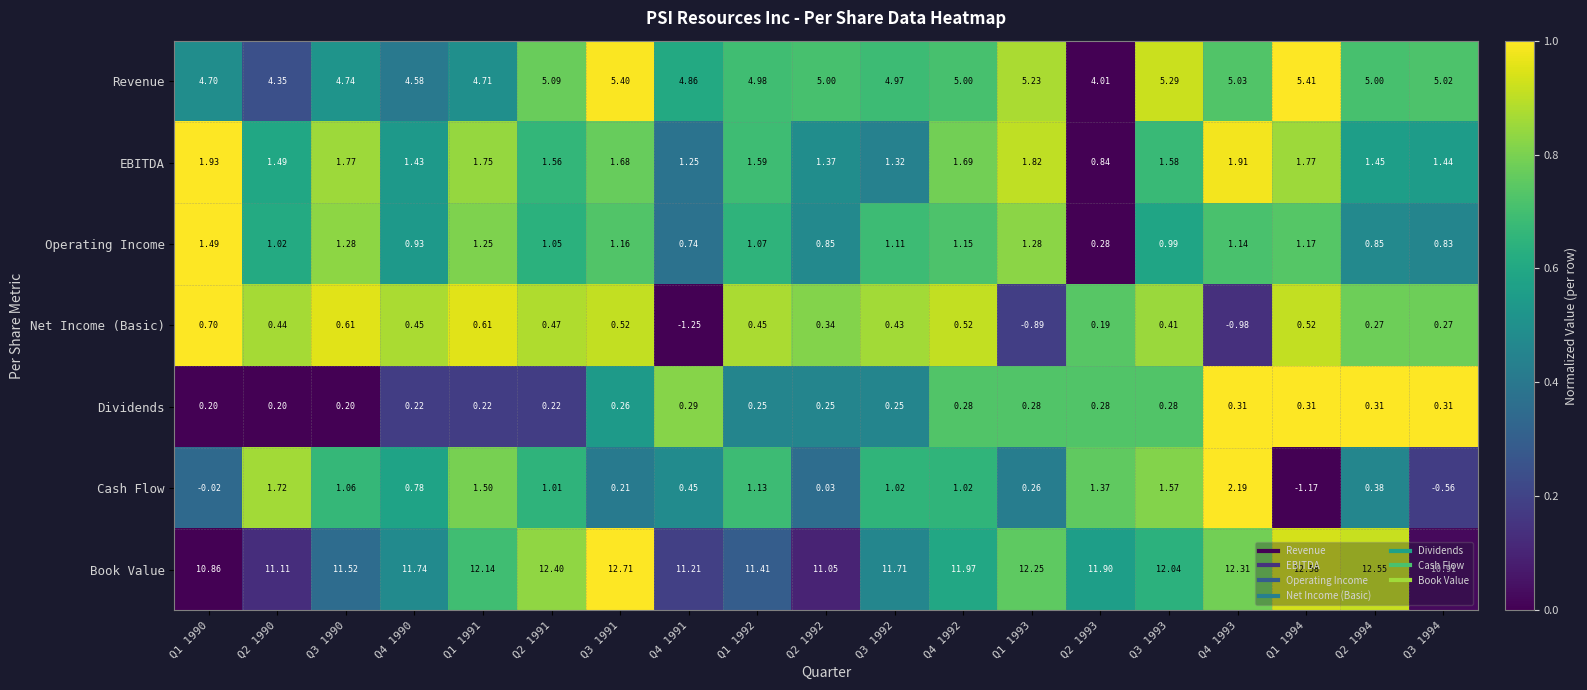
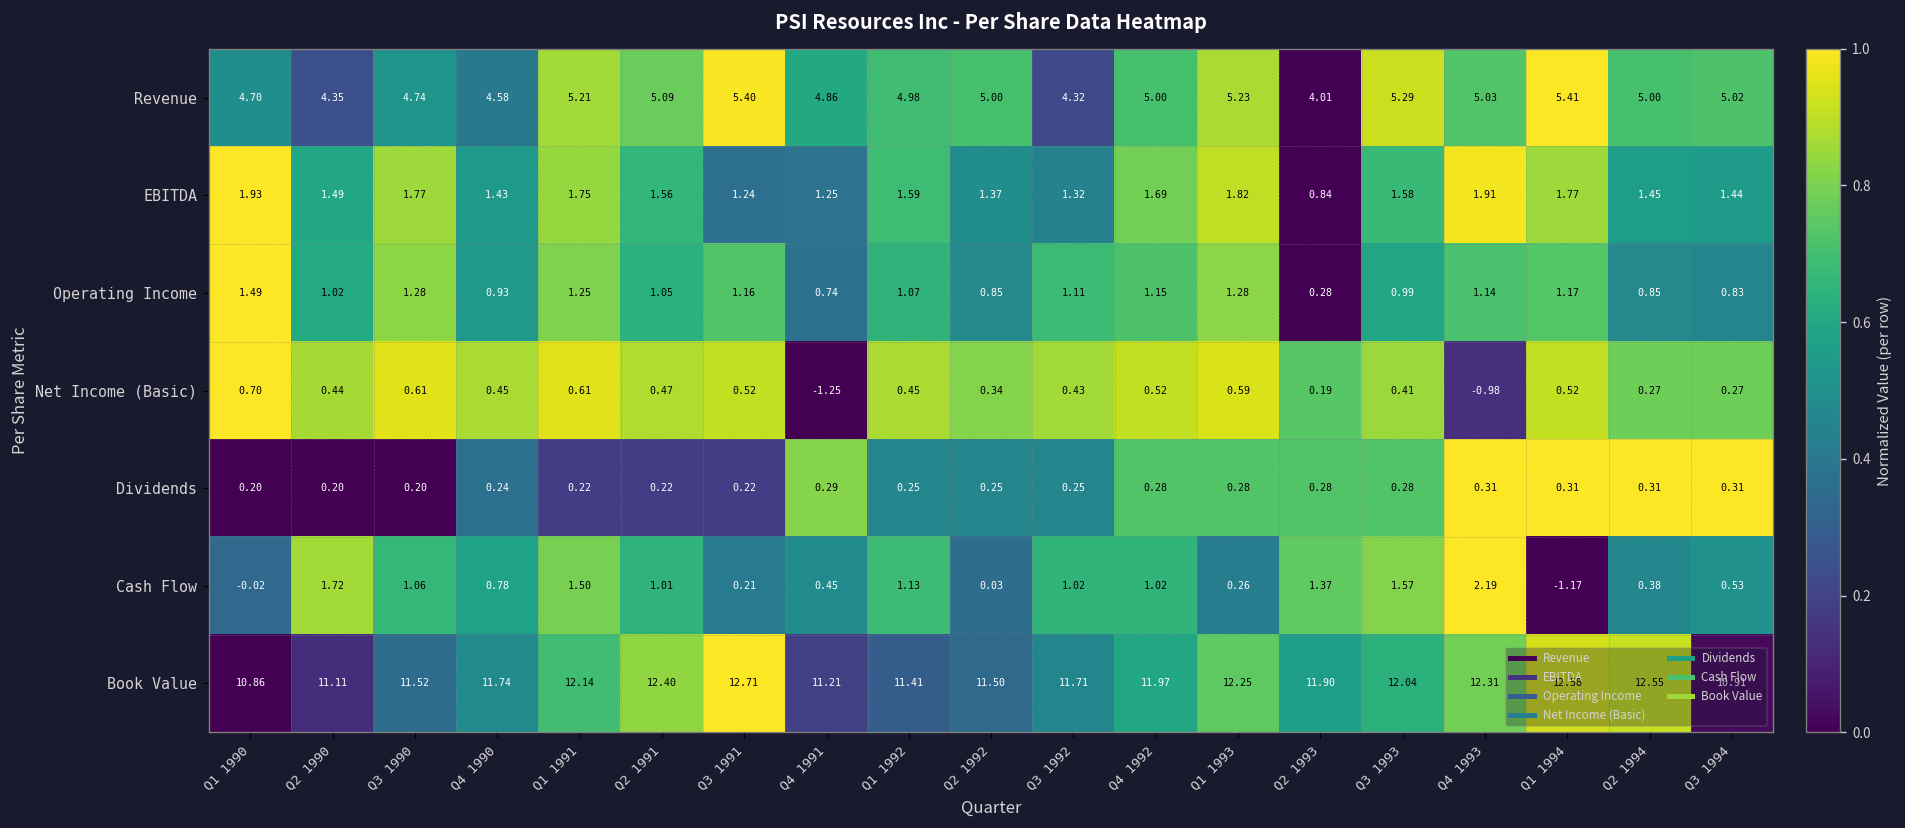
Revenue, Q1 1991: 4.71 -> 5.21
Revenue, Q3 1992: 4.97 -> 4.32
EBITDA, Q3 1991: 1.68 -> 1.24
Net Income (Basic), Q1 1993: -0.89 -> 0.59
Dividends, Q4 1990: 0.22 -> 0.24
Dividends, Q3 1991: 0.26 -> 0.22
Cash Flow, Q3 1994: -0.56 -> 0.53
Book Value, Q2 1992: 11.05 -> 11.50
